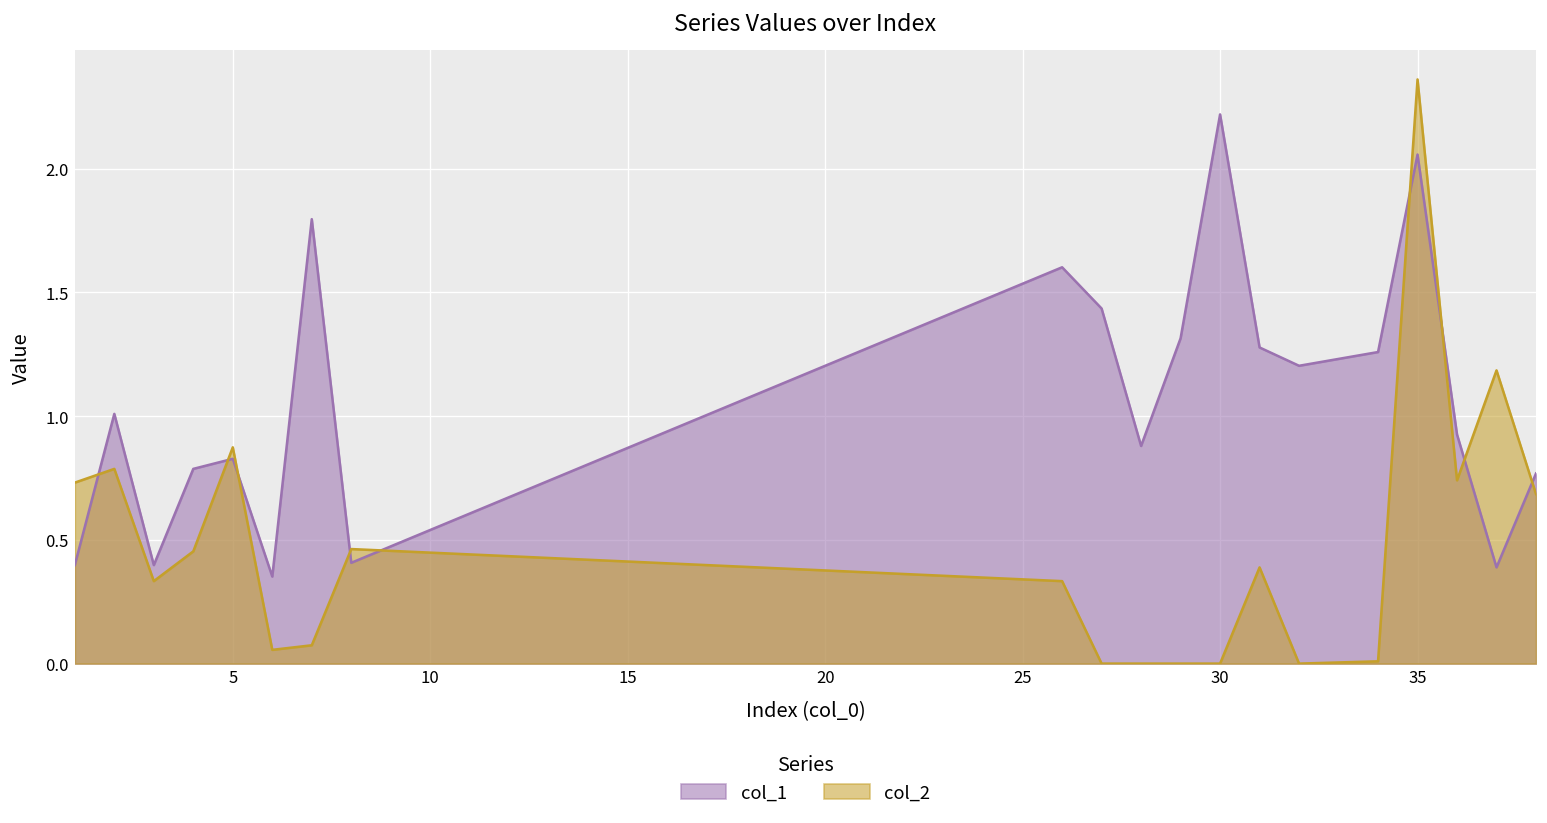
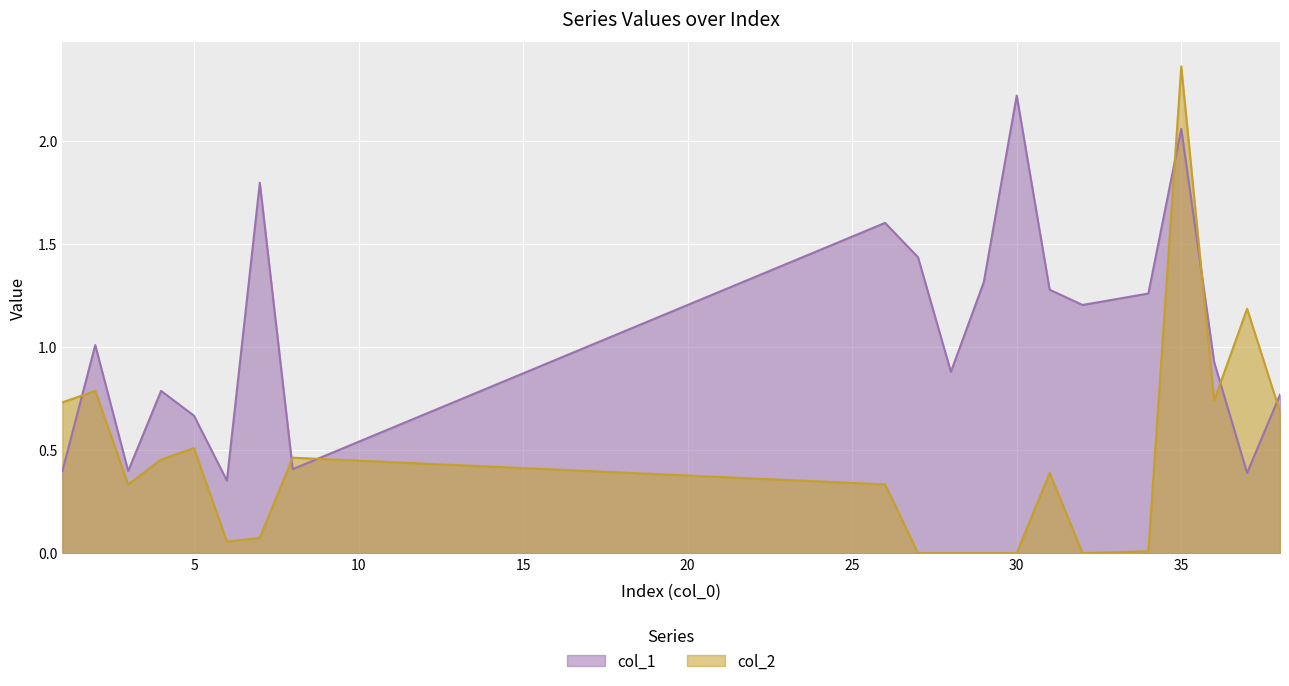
col_1, 5: 0.83 -> 0.67
col_2, 5: 0.87 -> 0.51
